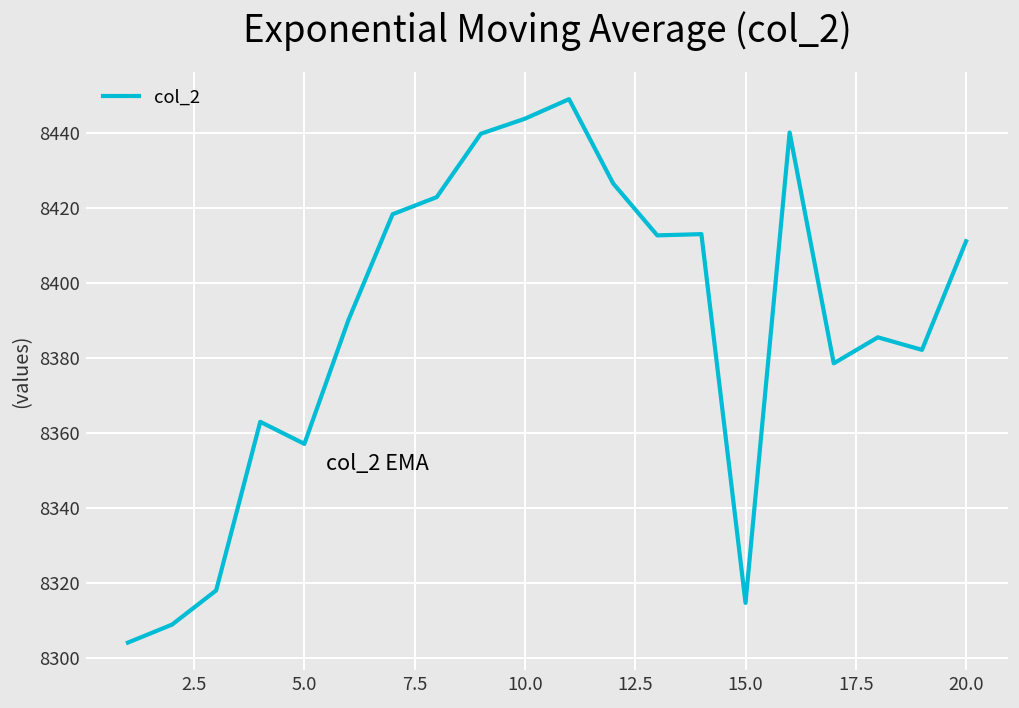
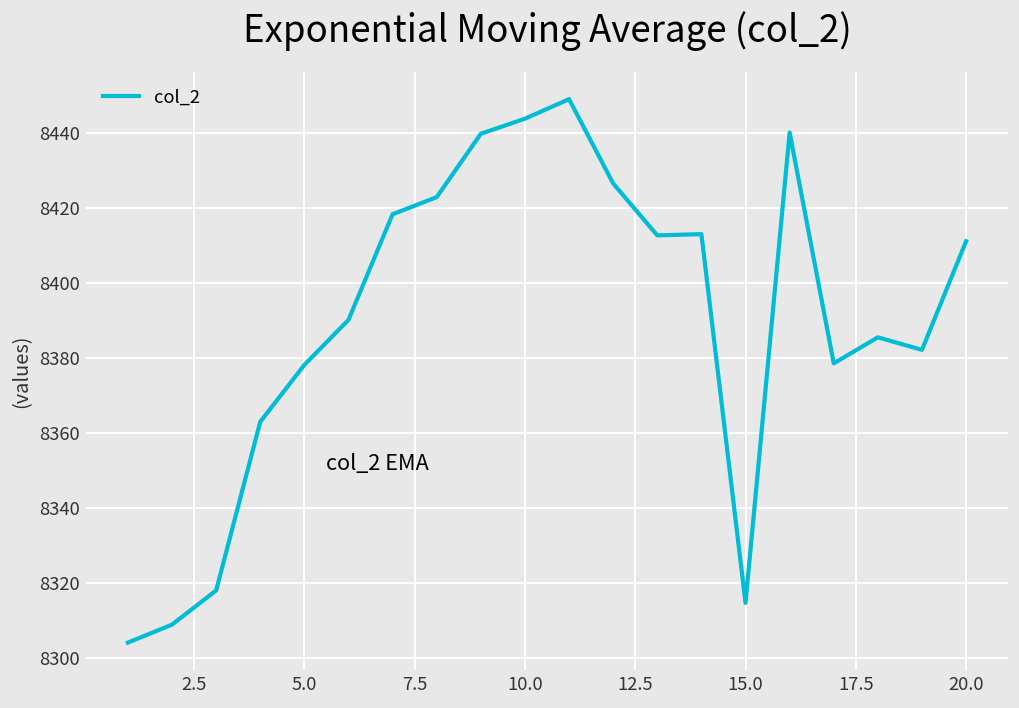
5.0: 8357 -> 8378
